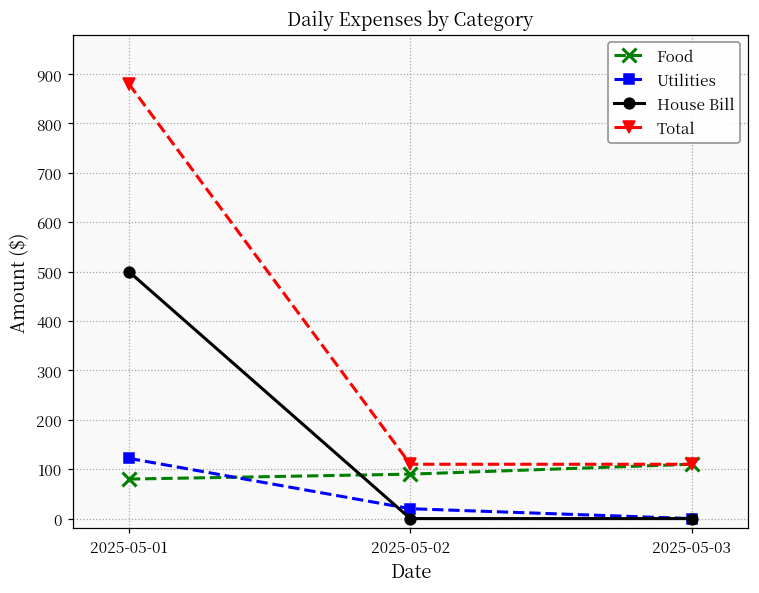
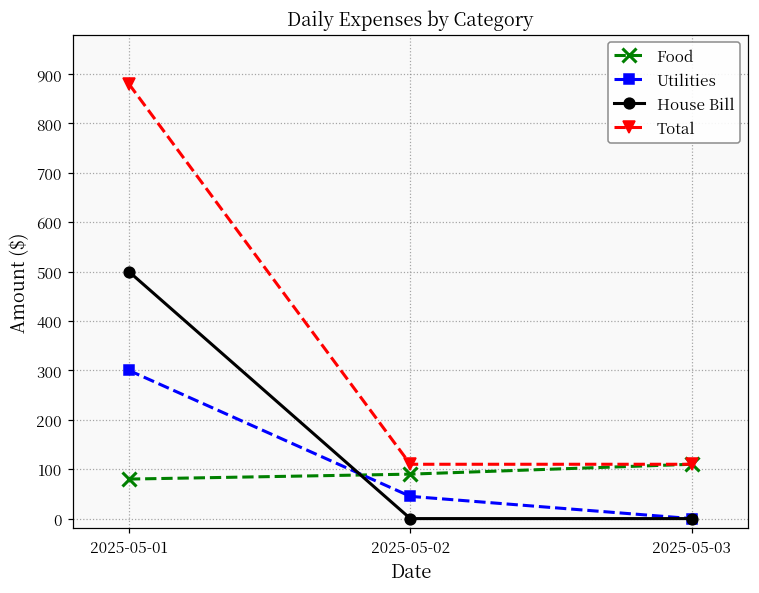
Utilities, 2025-05-01: 120 -> 300
Utilities, 2025-05-02: 20 -> 50
